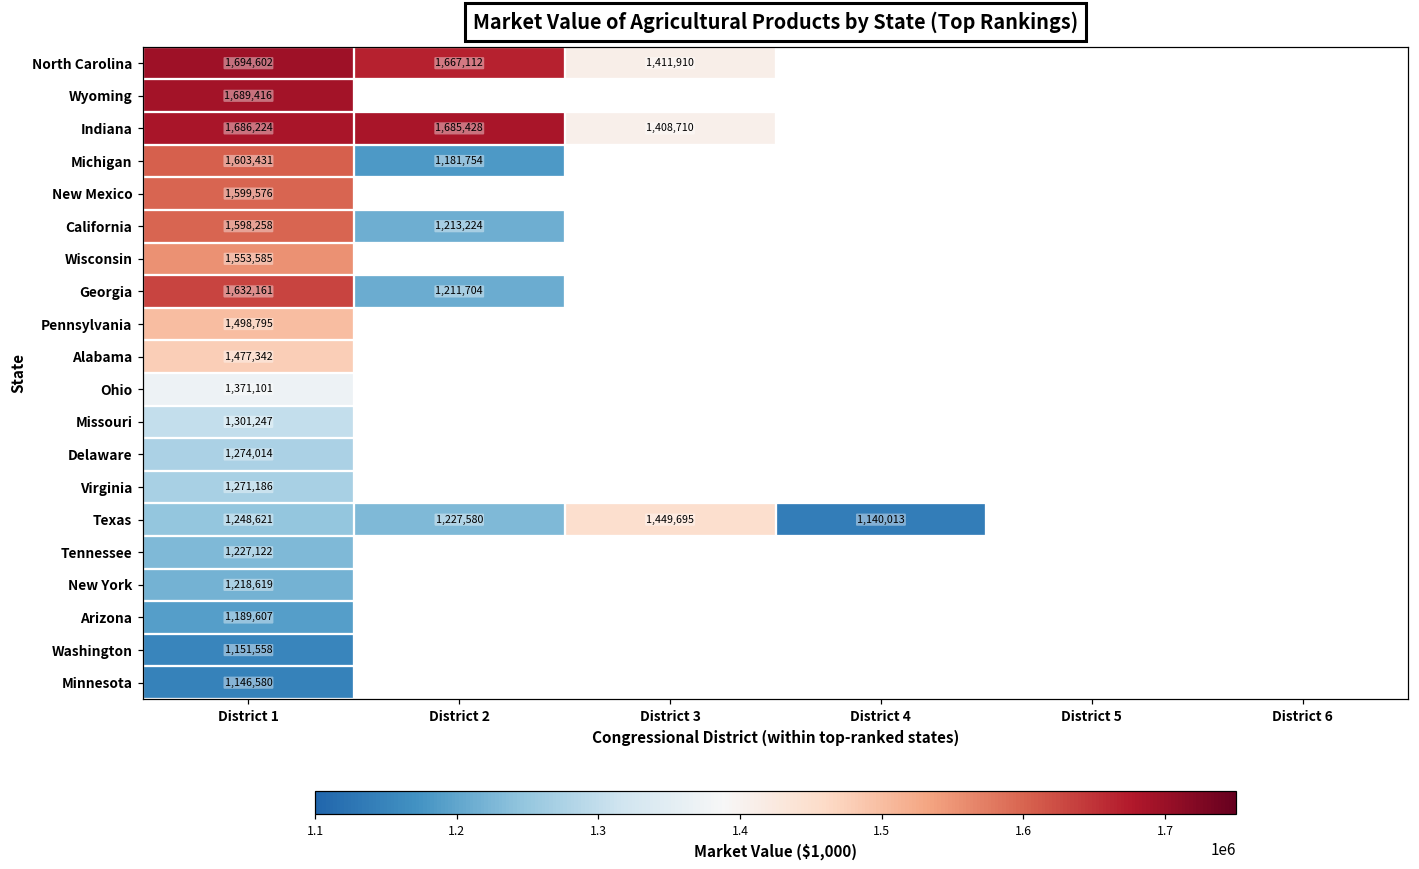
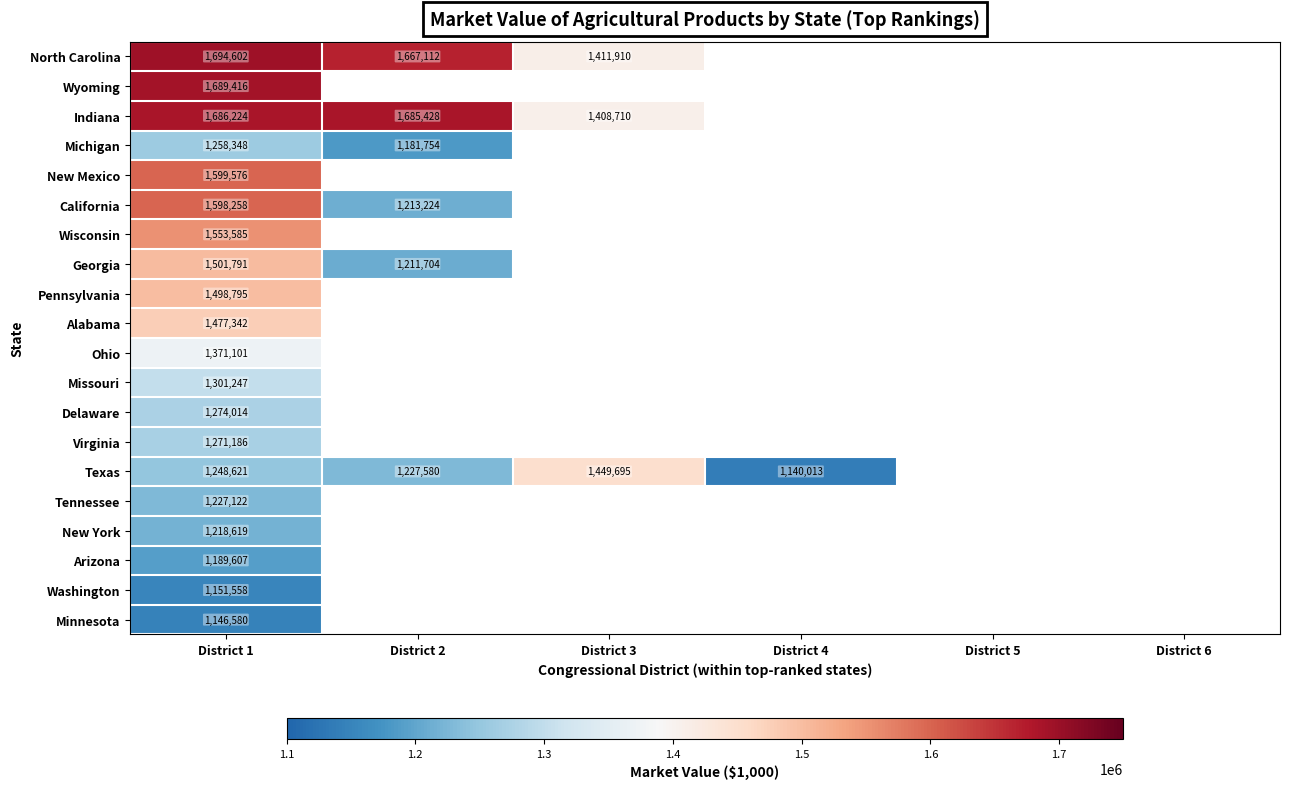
Michigan, District 1: 1,603,431 -> 1,258,348
Georgia, District 1: 1,632,161 -> 1,501,791
